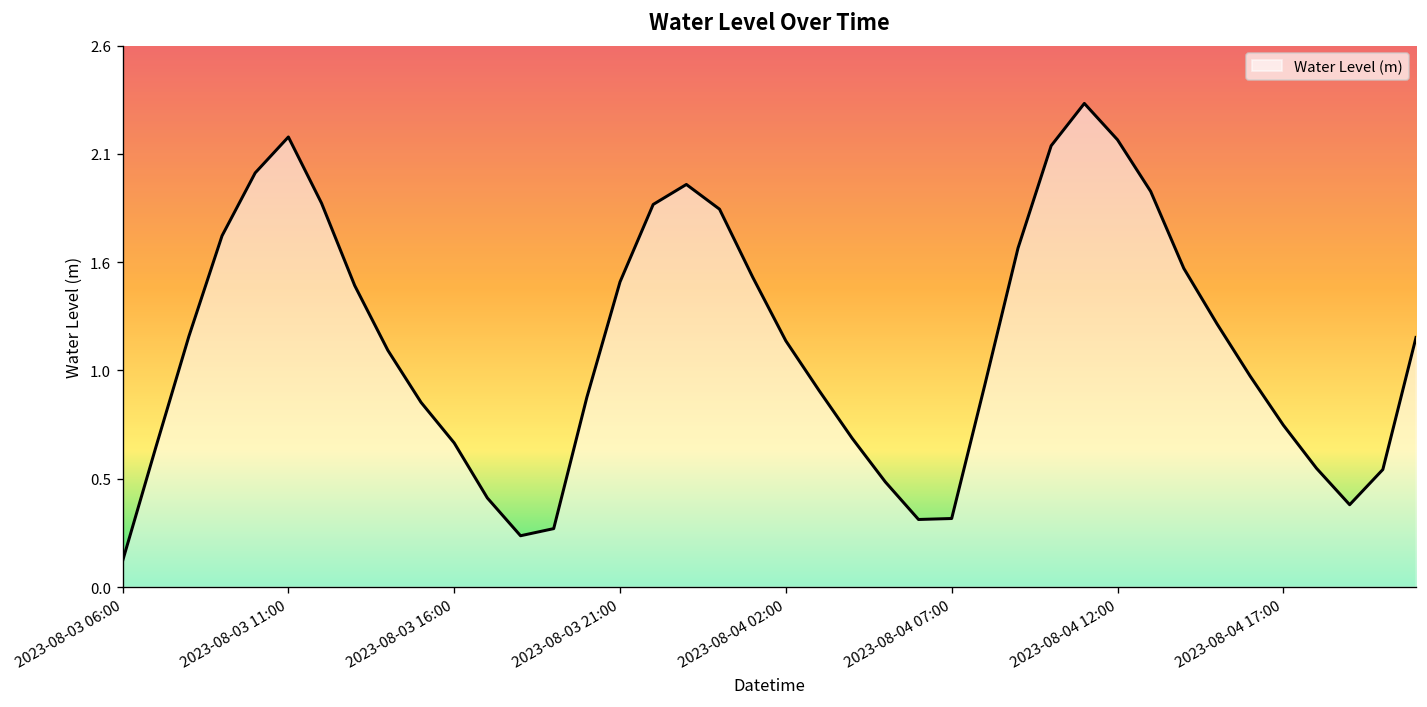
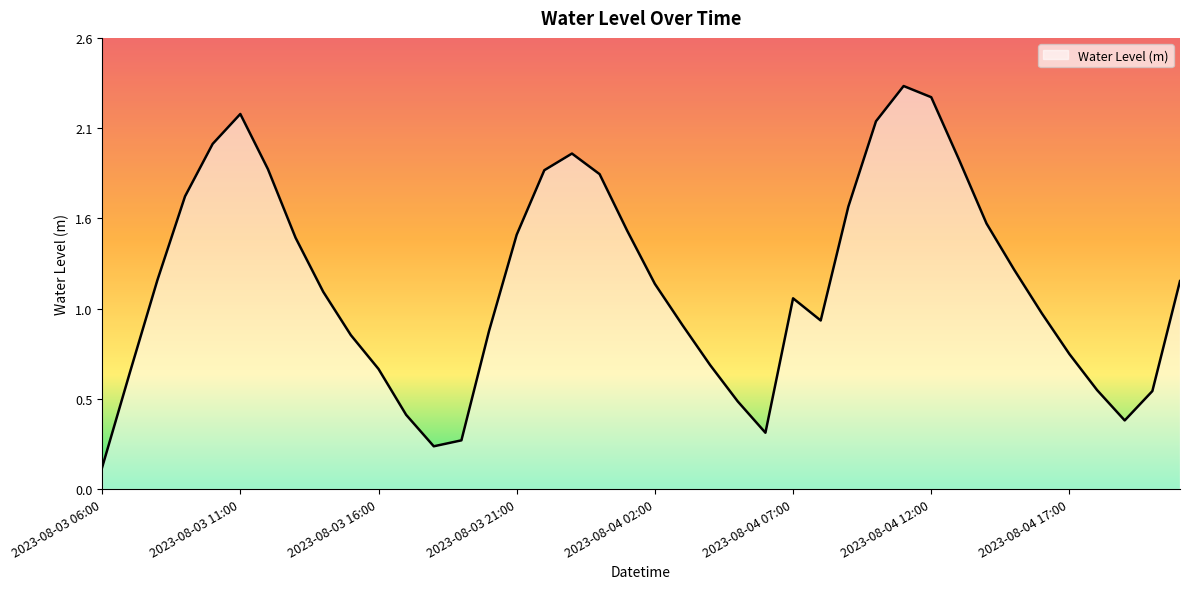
2023-08-04 07:00: 0.33 -> 1.10
2023-08-04 12:00: 2.15 -> 2.26
